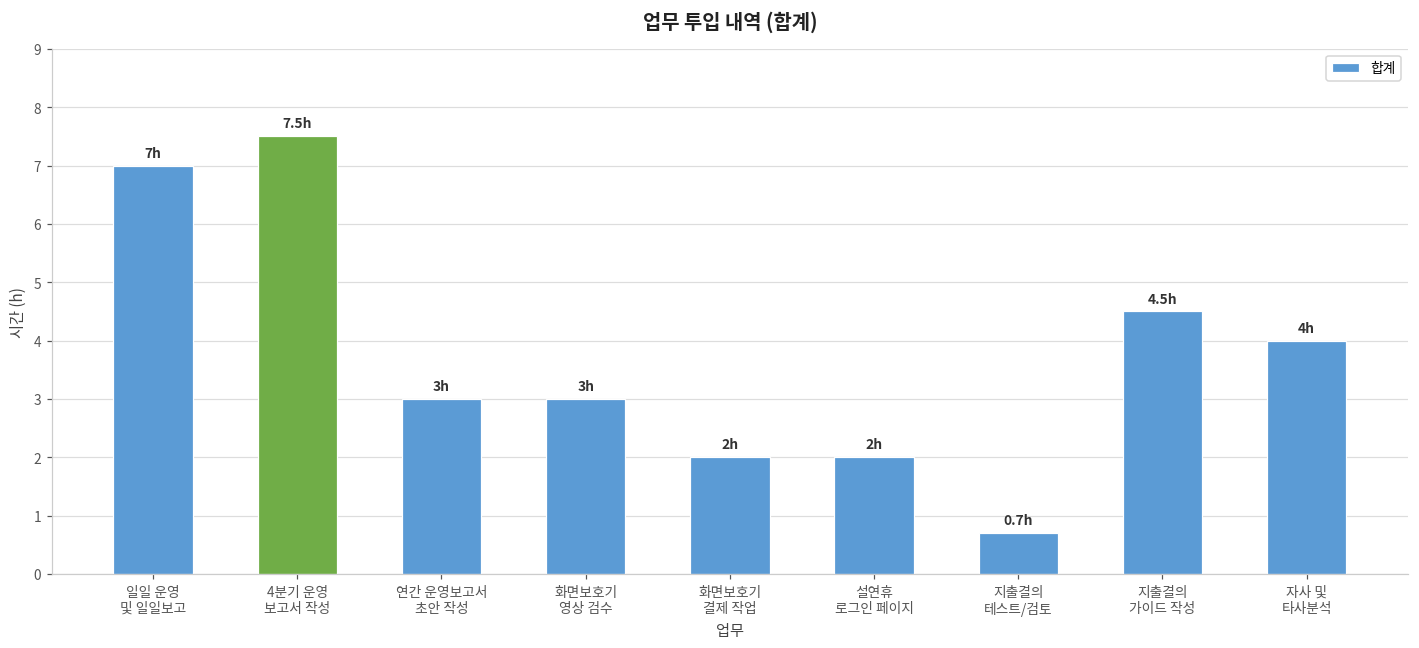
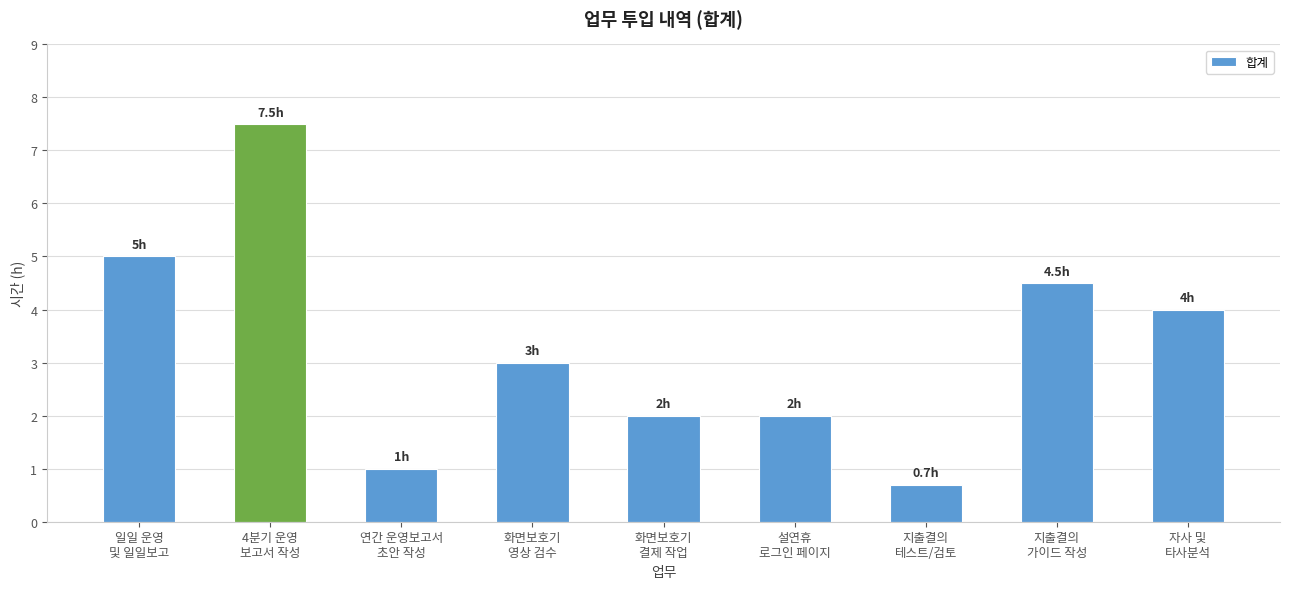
일일 운영 및 일일보고: 7h -> 5h
연간 운영보고서 초안 작성: 3h -> 1h
